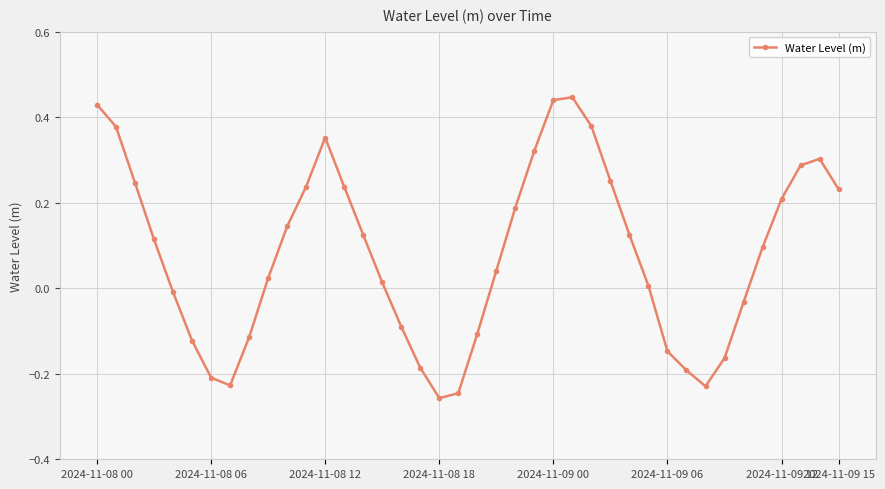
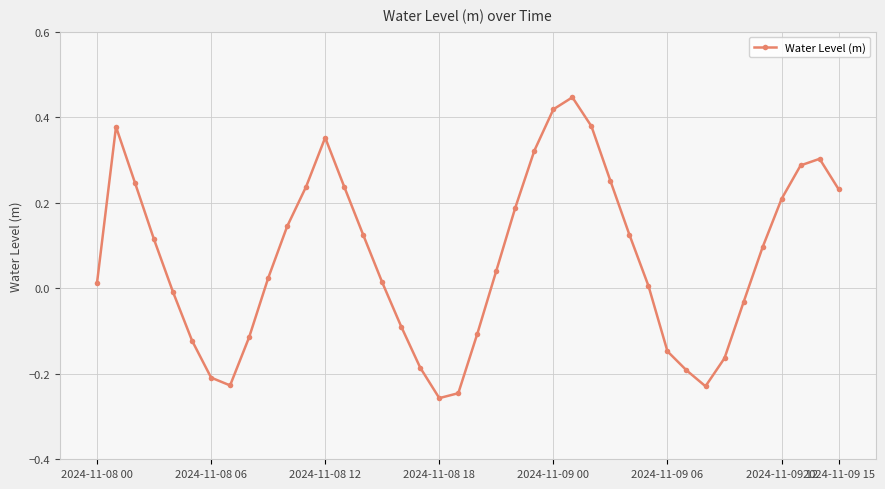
2024-11-08 00: 0.43 -> 0.01
2024-11-09 00: 0.44 -> 0.42
